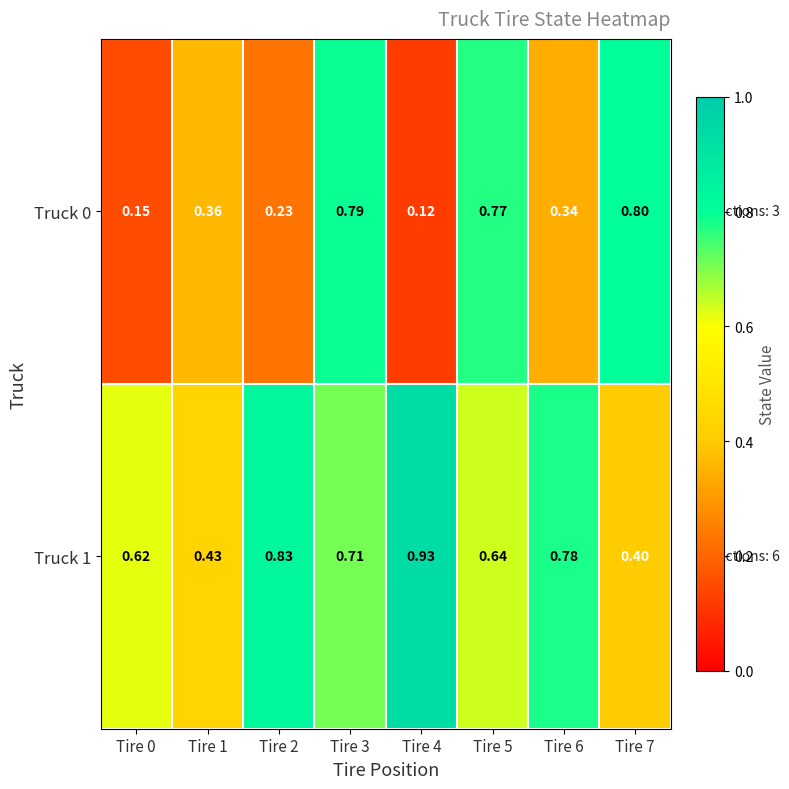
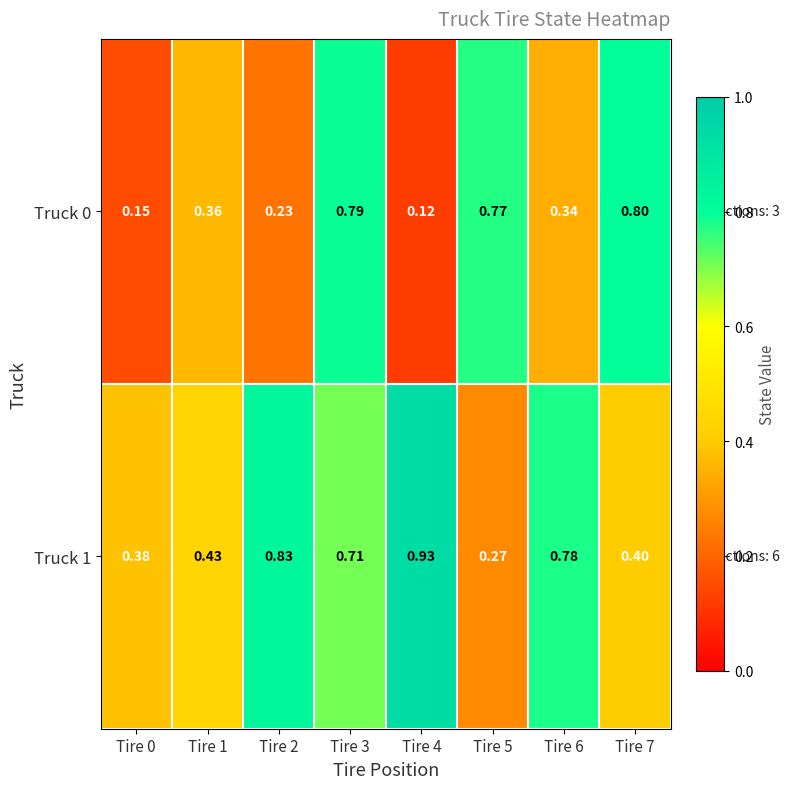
Truck 1, Tire 0: 0.62 -> 0.38
Truck 1, Tire 5: 0.64 -> 0.27
